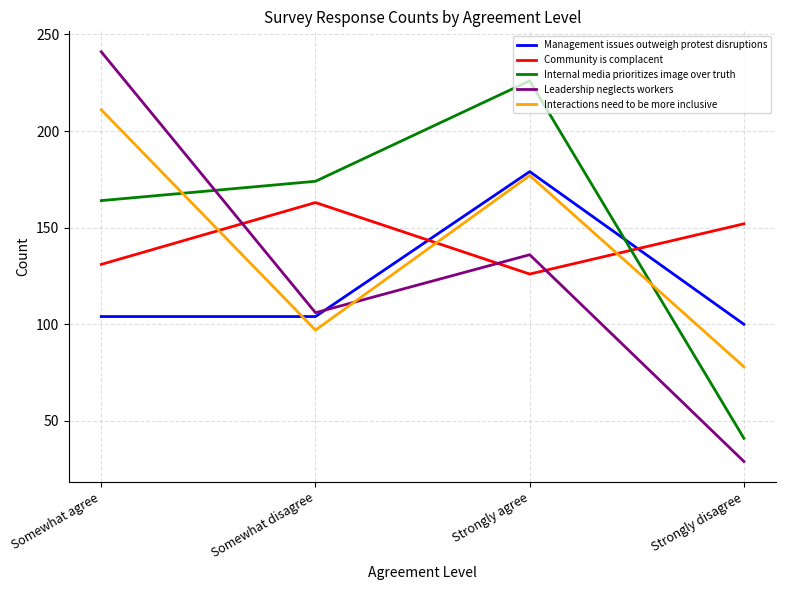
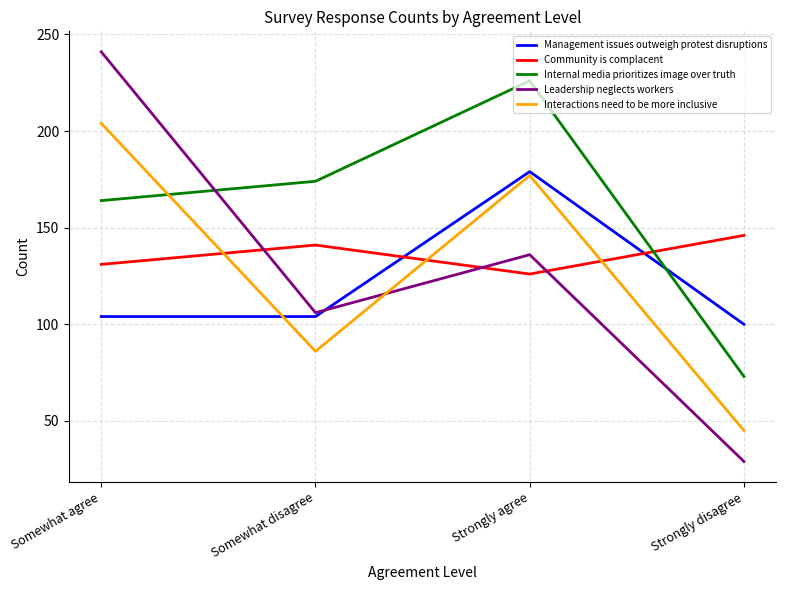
Interactions need to be more inclusive, Somewhat agree: 211 -> 204
Community is complacent, Somewhat disagree: 163 -> 141
Interactions need to be more inclusive, Somewhat disagree: 97 -> 86
Community is complacent, Strongly disagree: 152 -> 146
Internal media prioritizes image over truth, Strongly disagree: 41 -> 73
Interactions need to be more inclusive, Strongly disagree: 78 -> 45
